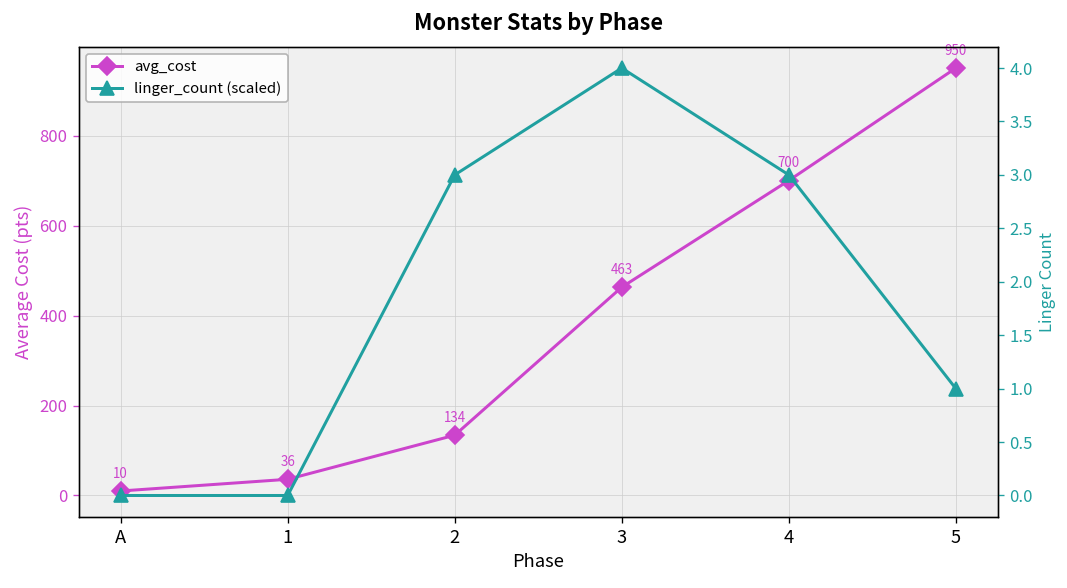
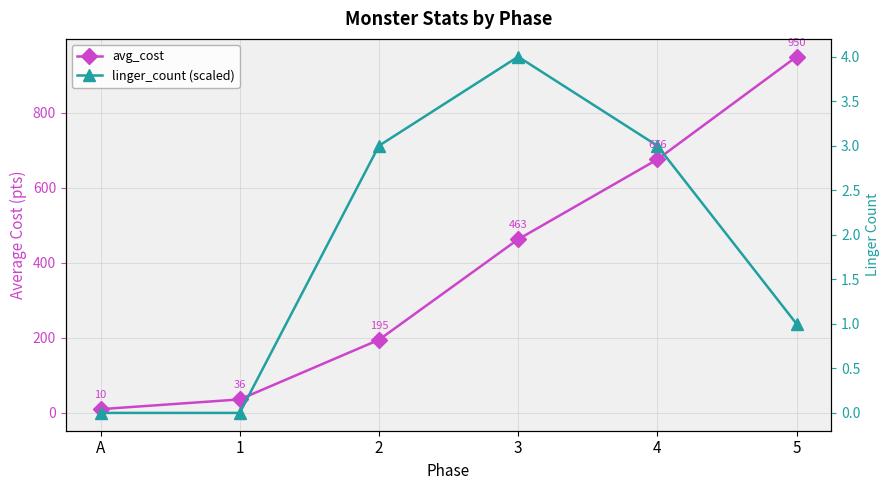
avg_cost, 2: 134 -> 195
avg_cost, 4: 700 -> 676
